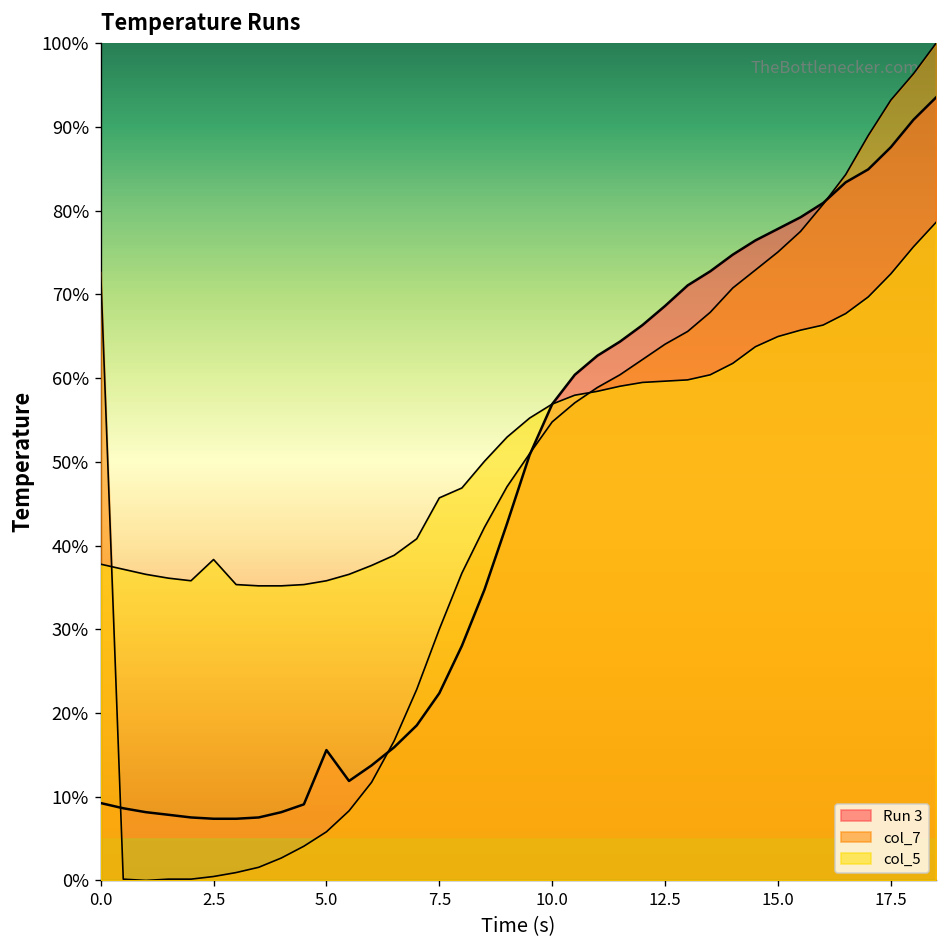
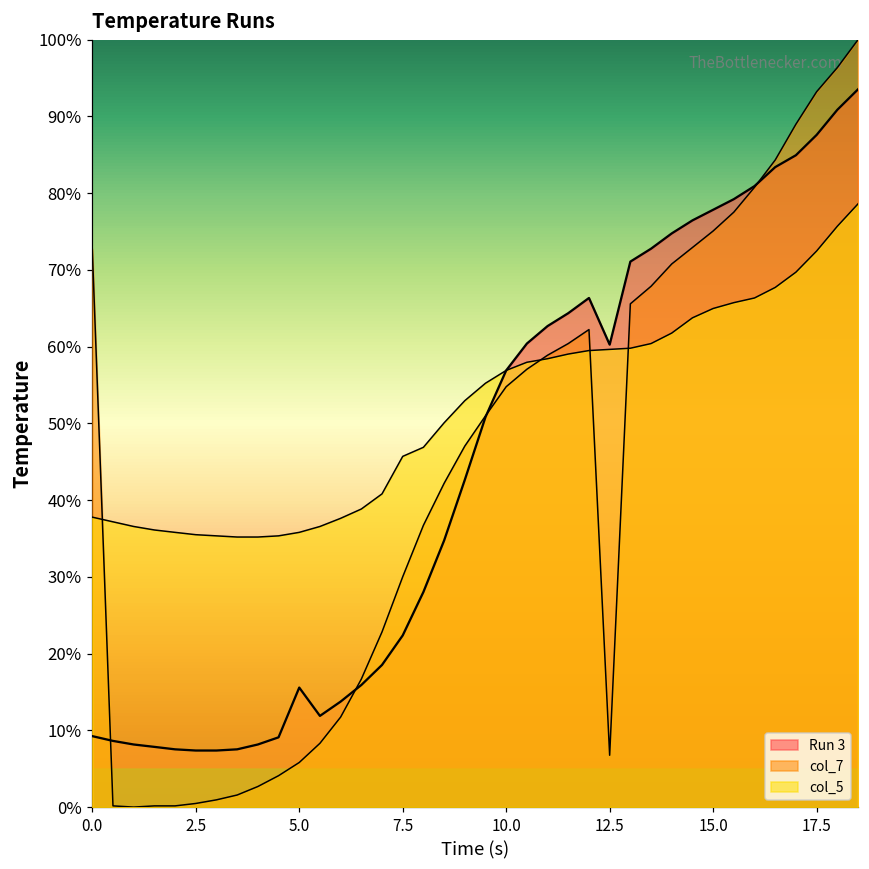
col_5, 2.5: 38% -> 35%
Run 3, 12.5: 69% -> 60%
col_7, 12.5: 64% -> 7%
